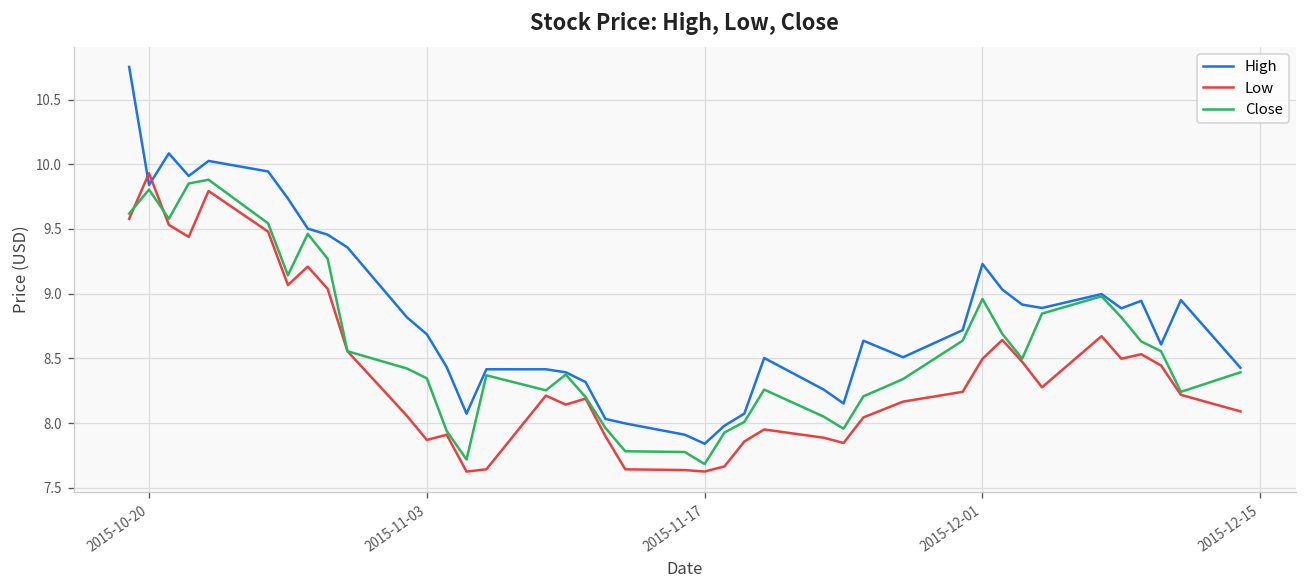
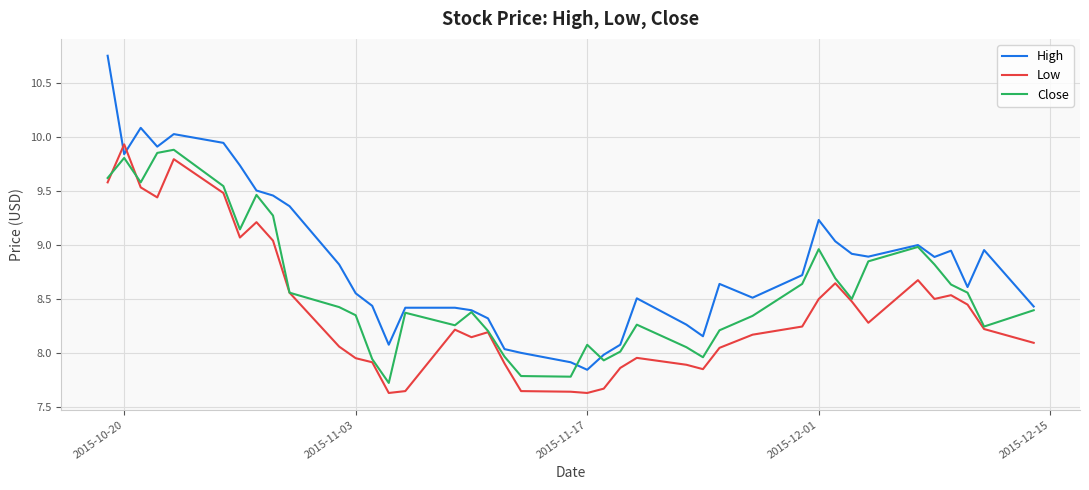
High, 2015-11-03: 8.69 -> 8.55
Low, 2015-11-03: 7.87 -> 7.95
Close, 2015-11-17: 7.68 -> 8.07
